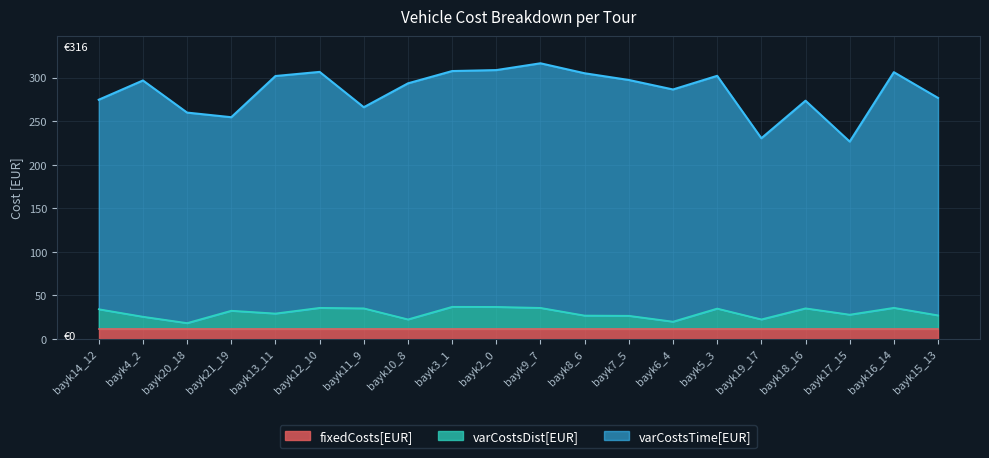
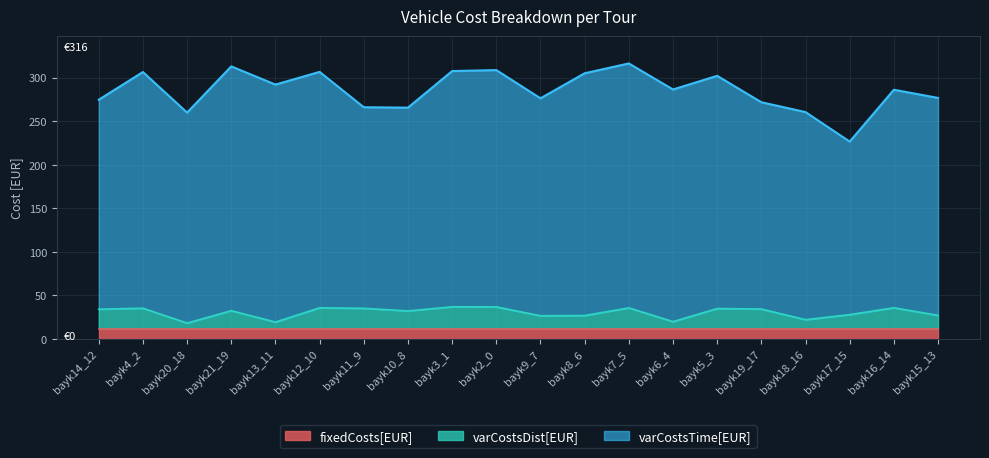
varCostsDist[EUR], bayk4_2: 30 -> 40
varCostsTime[EUR], bayk21_19: 220 -> 280
varCostsDist[EUR], bayk13_11: 30 -> 20
varCostsDist[EUR], bayk10_8: 20 -> 30
varCostsTime[EUR], bayk10_8: 270 -> 230
varCostsDist[EUR], bayk9_7: 40 -> 30
varCostsTime[EUR], bayk9_7: 280 -> 250
varCostsDist[EUR], bayk7_5: 30 -> 40
varCostsTime[EUR], bayk7_5: 270 -> 280
varCostsDist[EUR], bayk19_17: 20 -> 30
varCostsTime[EUR], bayk19_17: 210 -> 240
varCostsDist[EUR], bayk18_16: 40 -> 20
varCostsTime[EUR], bayk16_14: 270 -> 250
